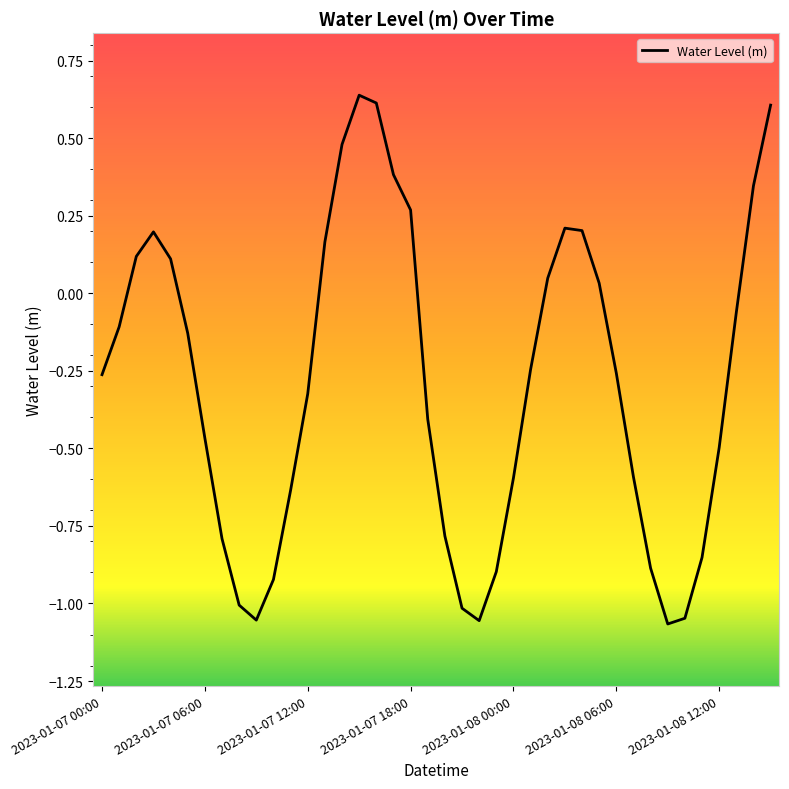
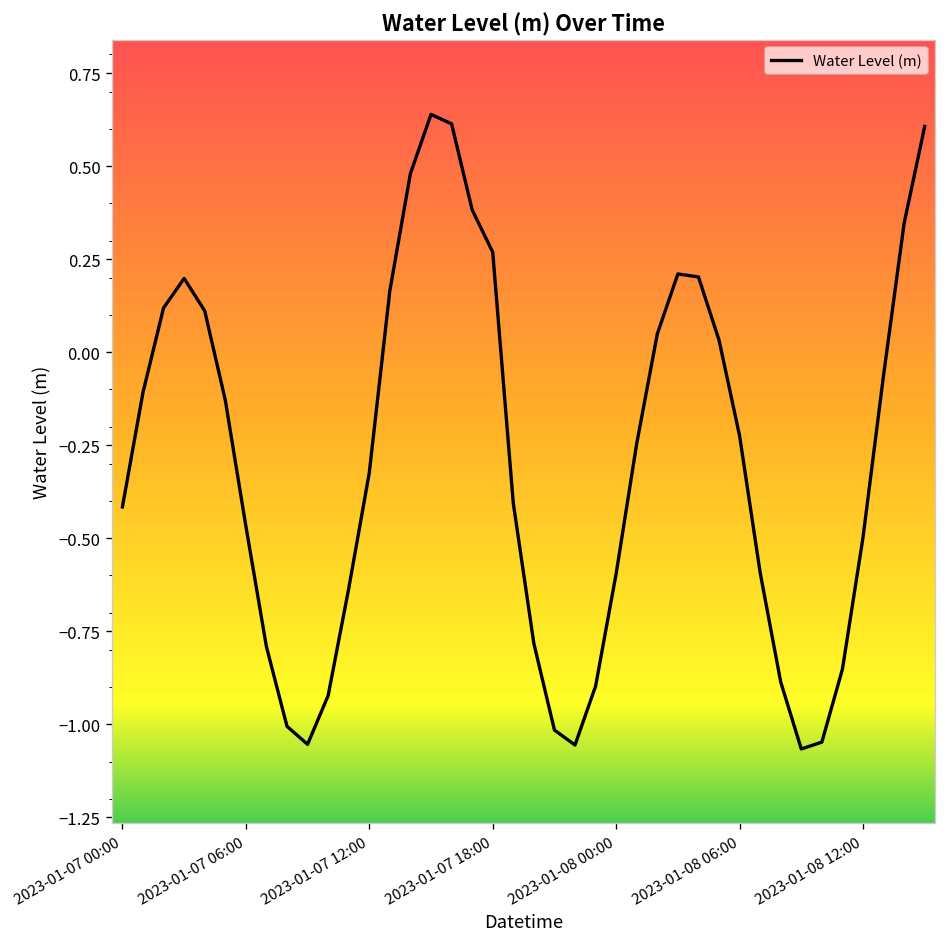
2023-01-07 00:00: -0.26 -> -0.42
2023-01-08 06:00: -0.26 -> -0.22
